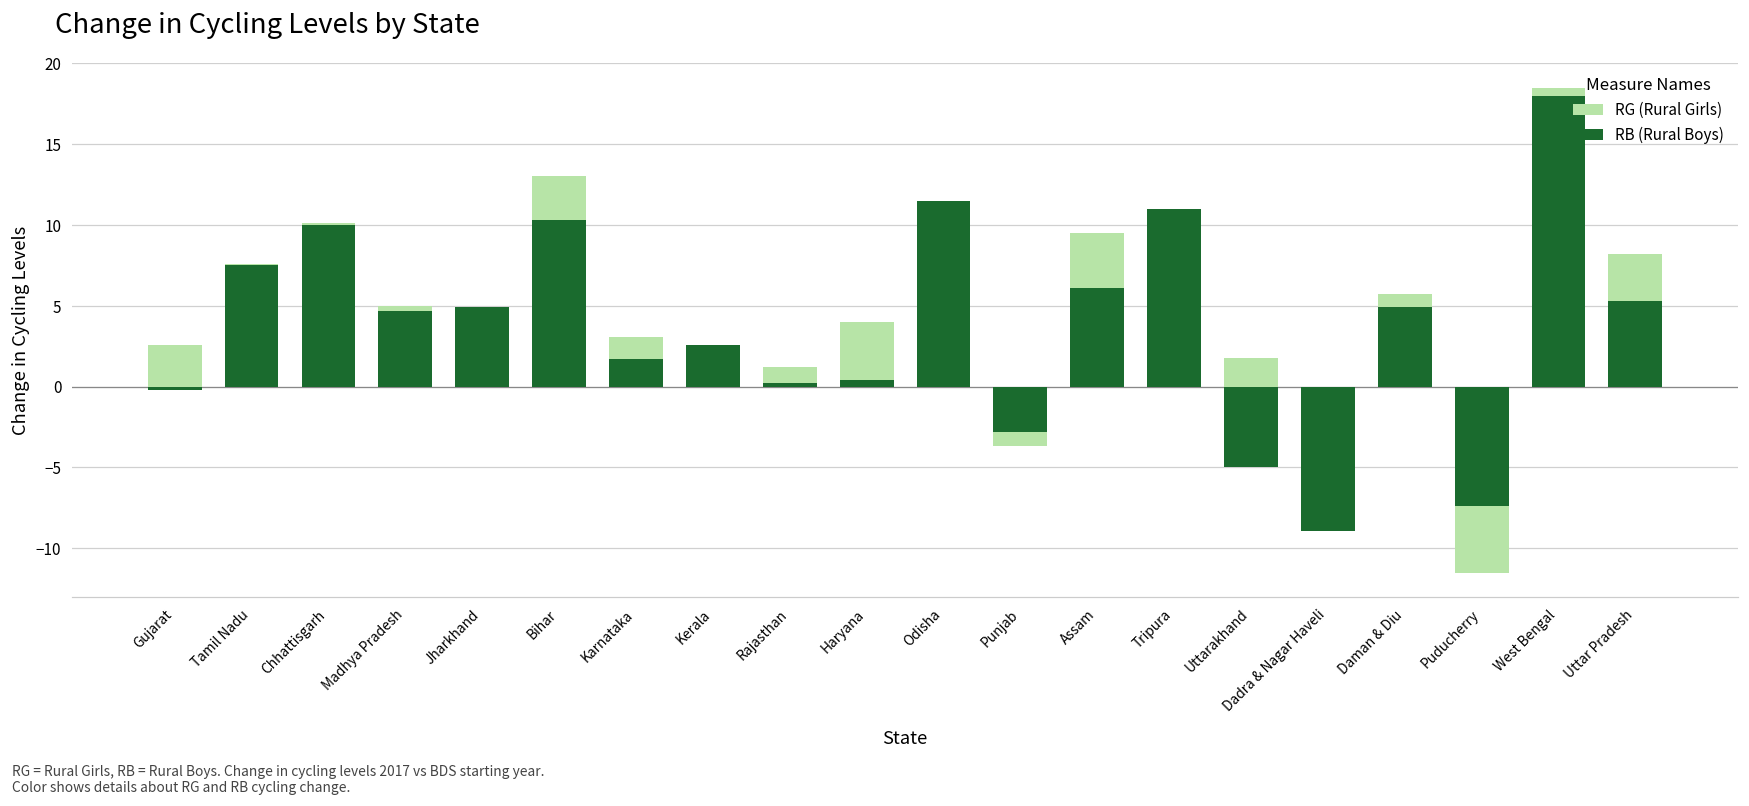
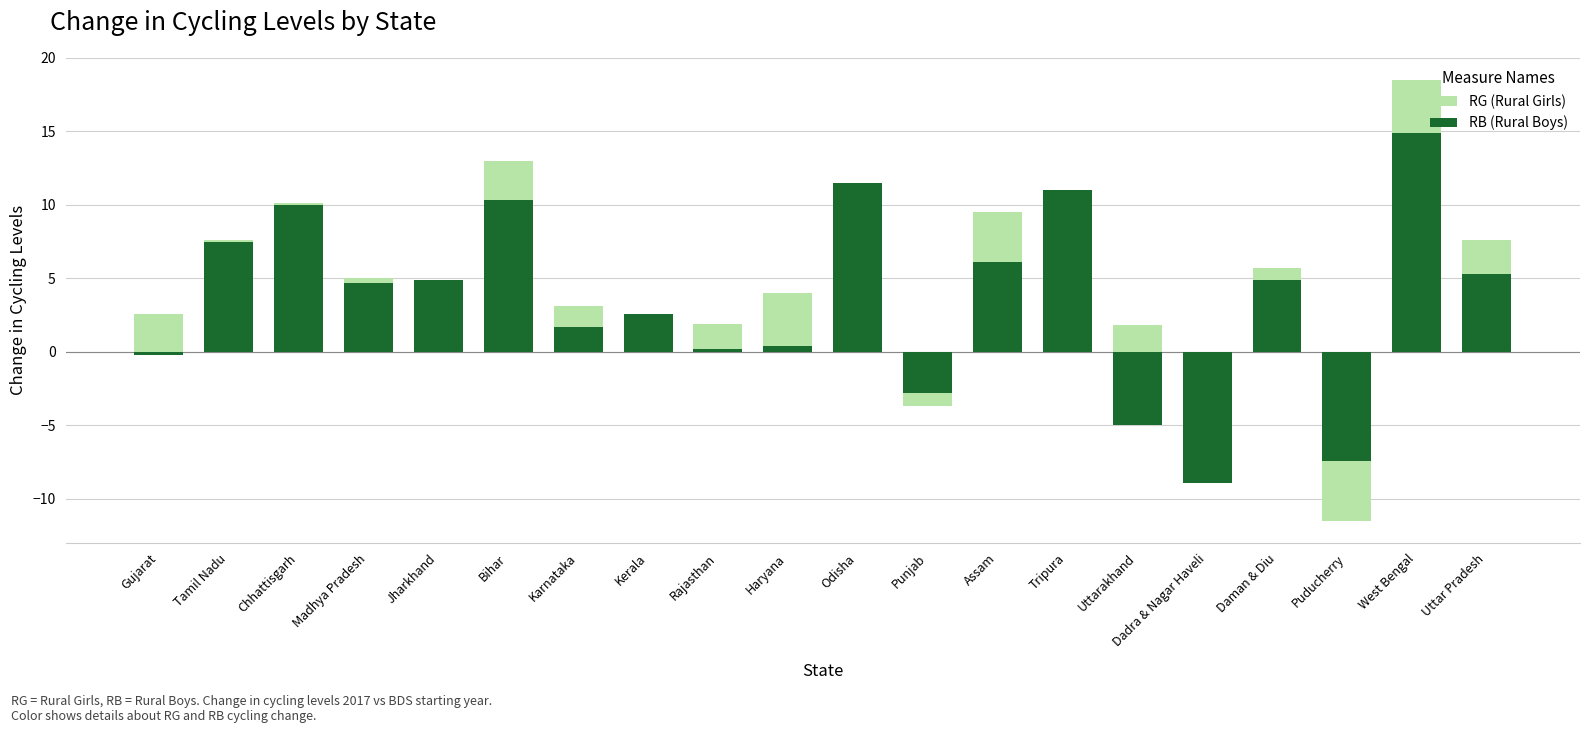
RG (Rural Girls), Rajasthan: 1.2 -> 1.9
RB (Rural Boys), West Bengal: 18.0 -> 14.9
RG (Rural Girls), Uttar Pradesh: 8.2 -> 7.6
